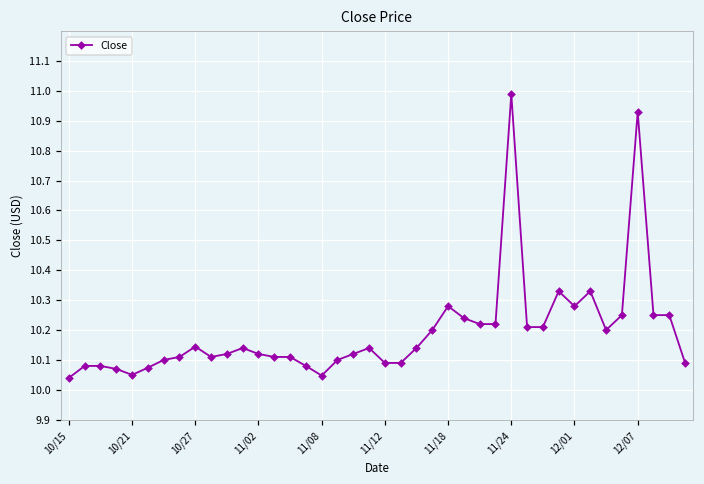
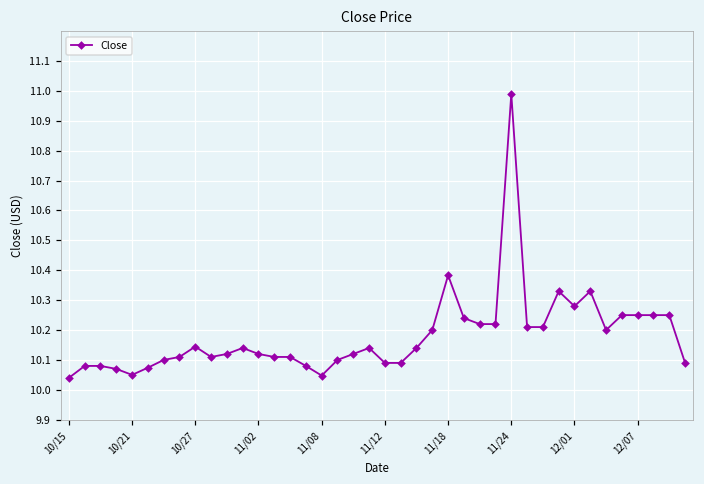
11/18: 10.28 -> 10.38
12/07: 10.93 -> 10.25
